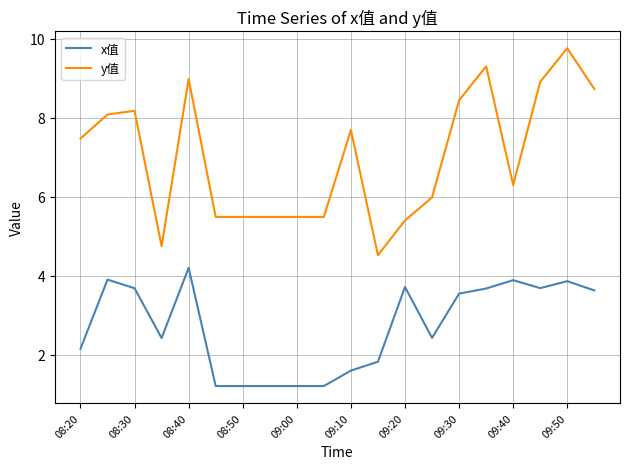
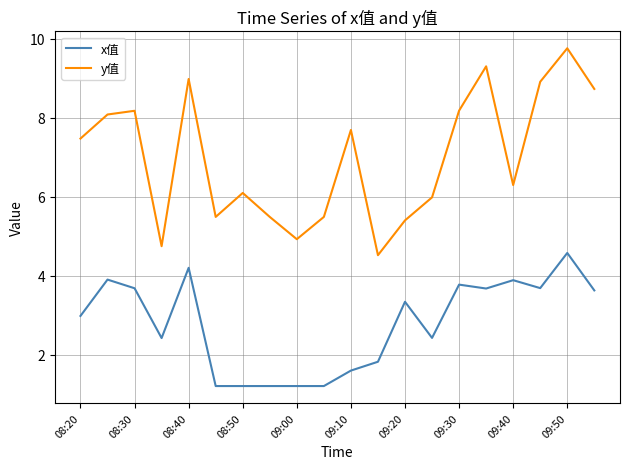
x值, 08:20: 2.1 -> 3.0
y值, 08:50: 5.5 -> 6.1
y值, 09:00: 5.5 -> 4.9
x值, 09:20: 3.7 -> 3.3
x值, 09:30: 3.5 -> 3.8
y值, 09:30: 8.4 -> 8.2
x值, 09:50: 3.9 -> 4.6
